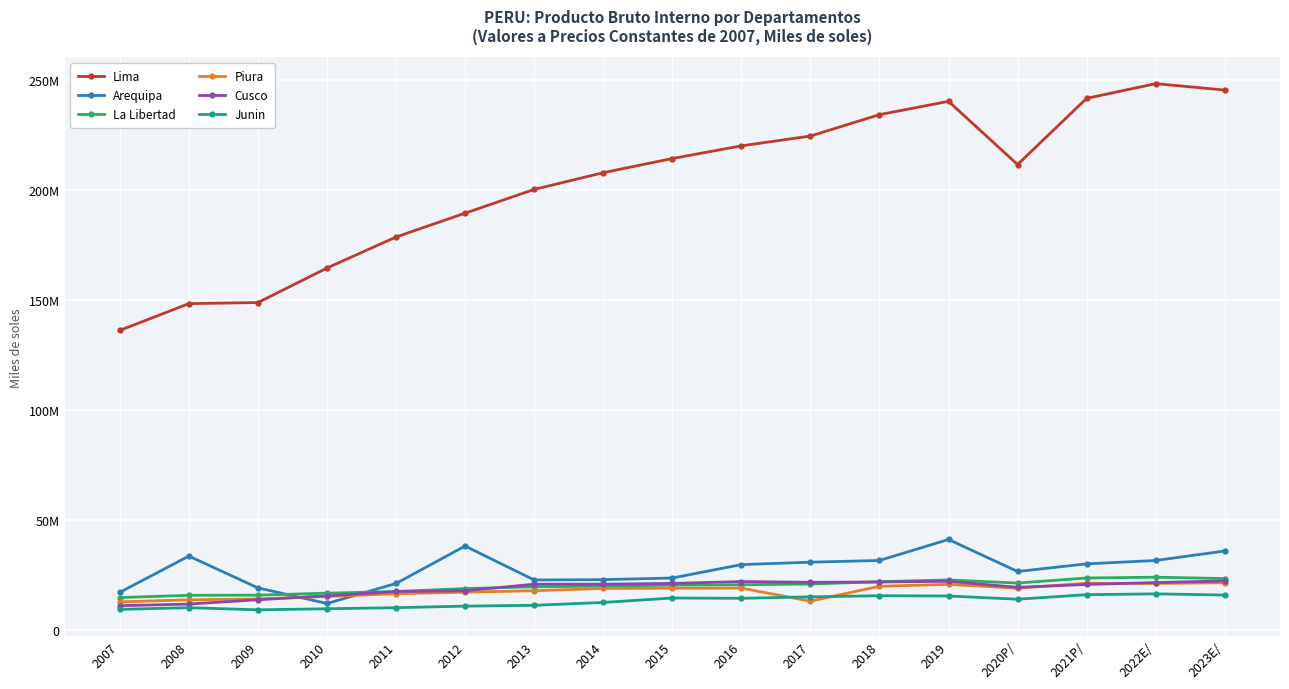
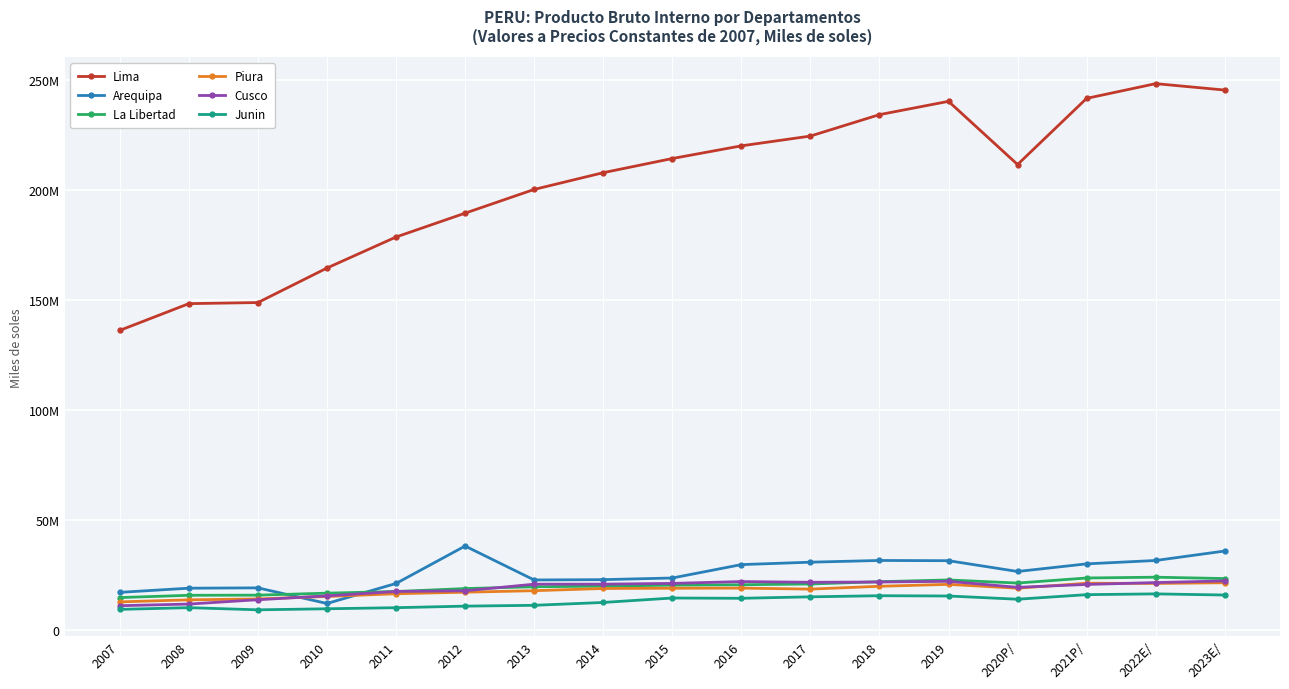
Arequipa, 2008: 34000000 -> 19000000
Piura, 2017: 13000000 -> 18000000
Arequipa, 2019: 41000000 -> 31000000
